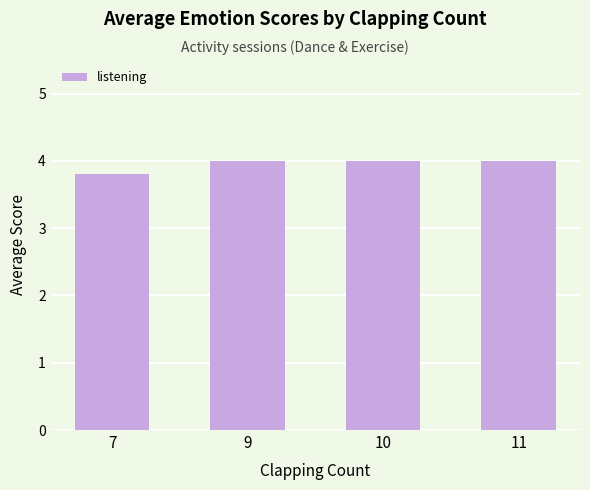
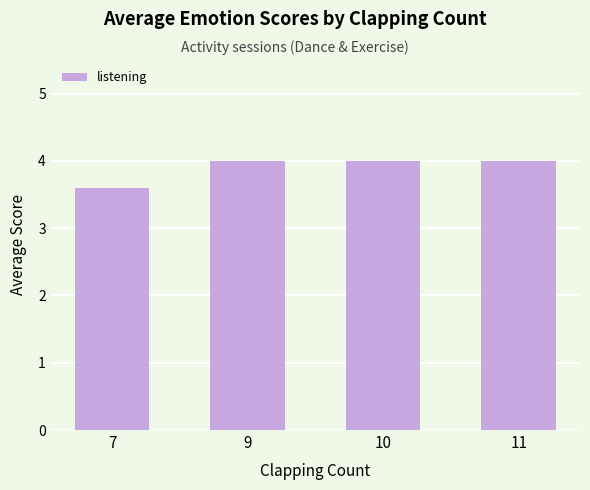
7: 3.8 -> 3.6
